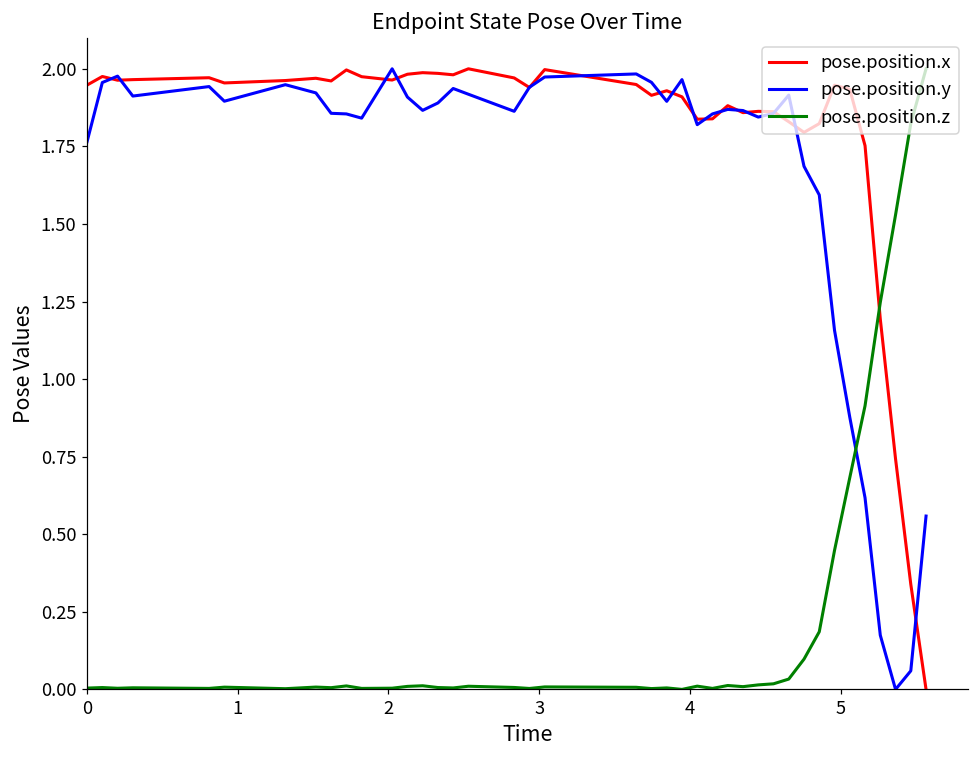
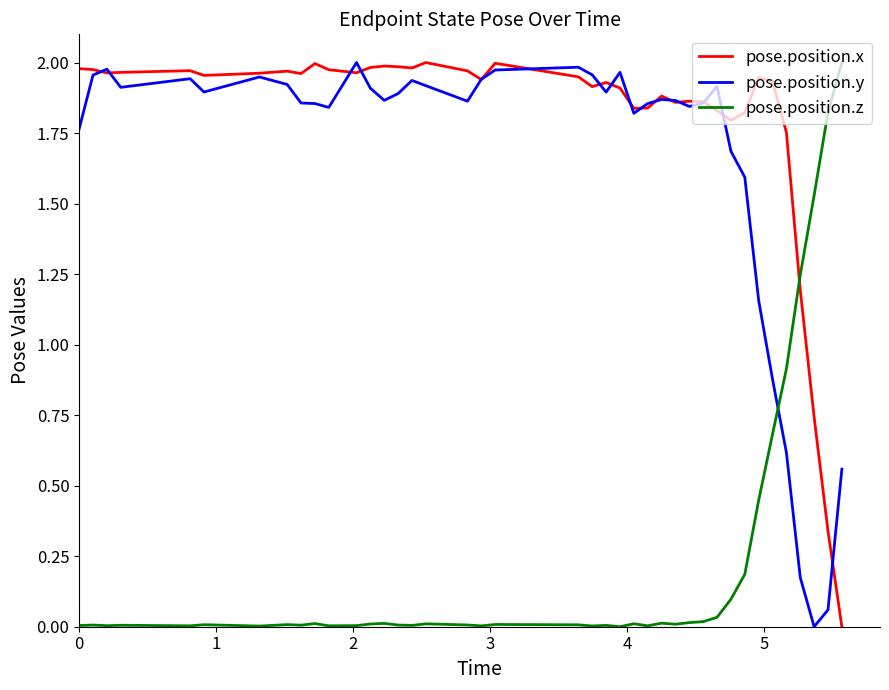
pose.position.x, 0: 1.95 -> 1.98
